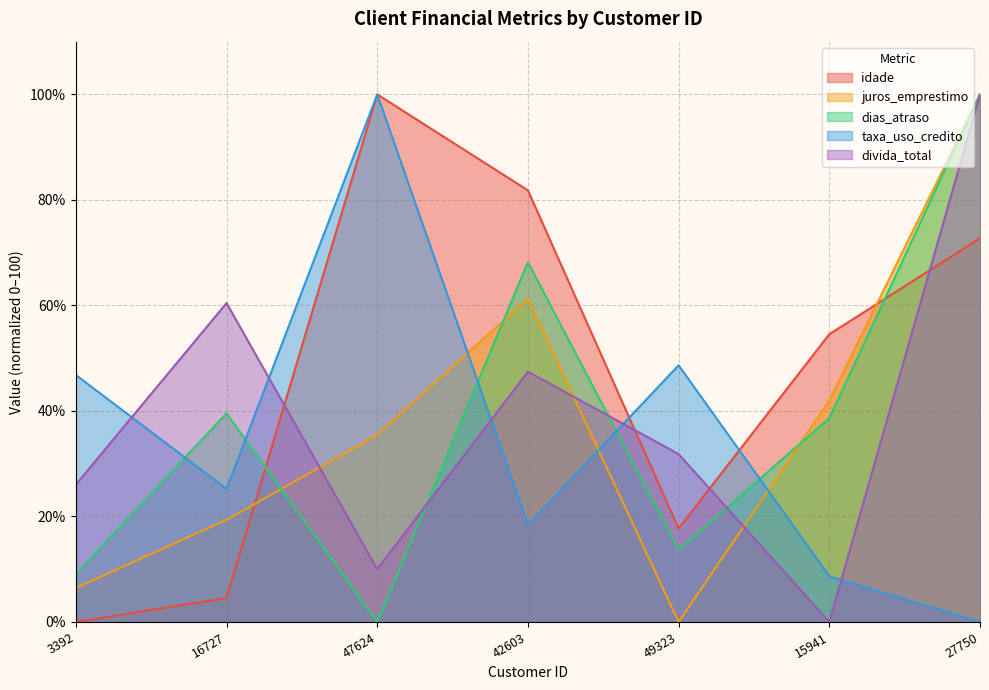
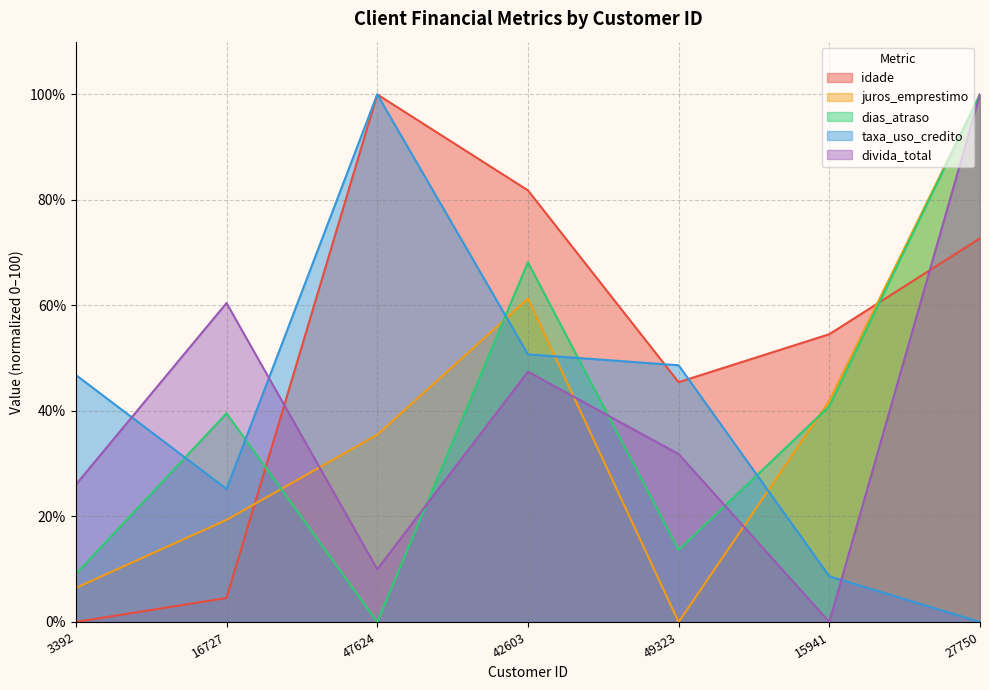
taxa_uso_credito, 42603: 18% -> 51%
idade, 49323: 18% -> 45%
dias_atraso, 15941: 39% -> 41%
